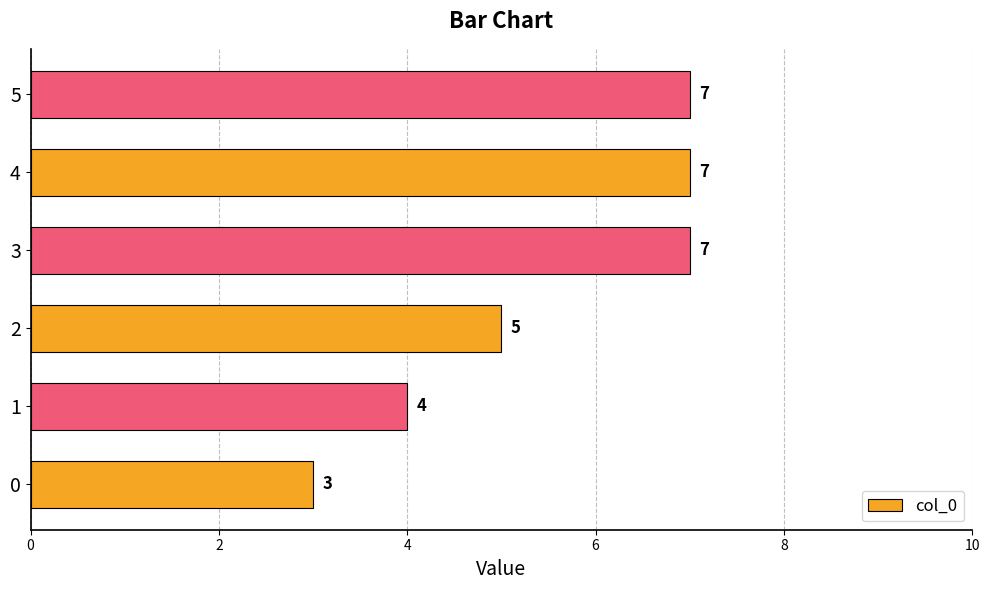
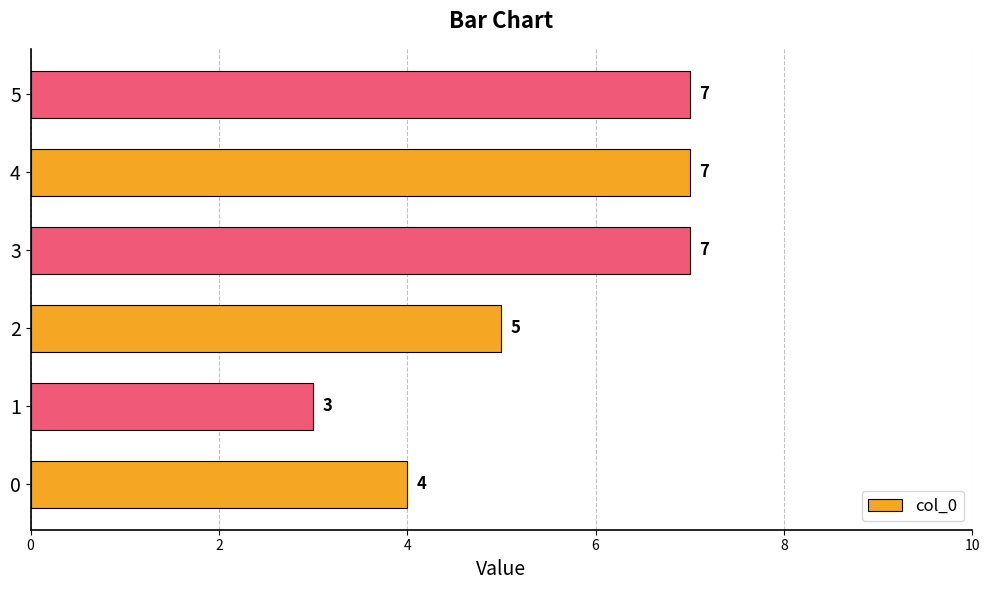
1: 4 -> 3
0: 3 -> 4
